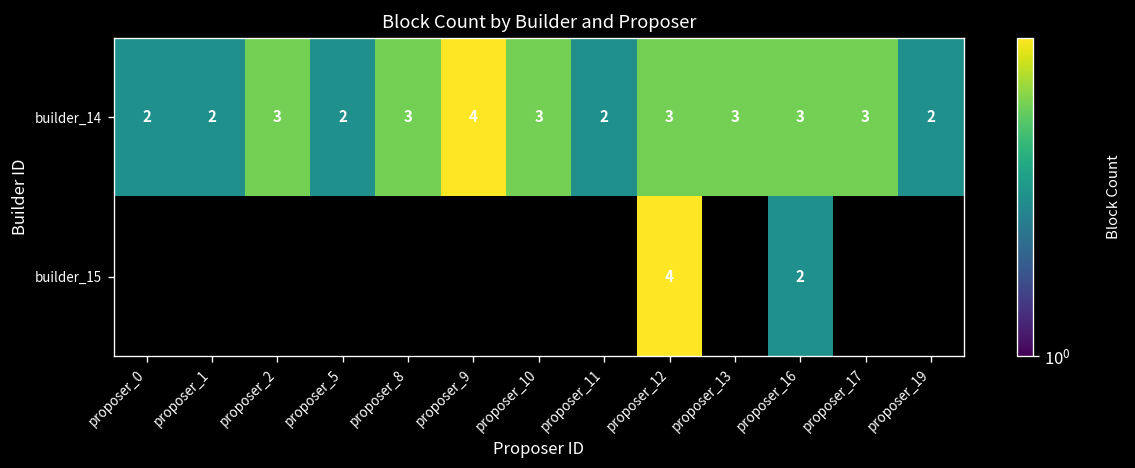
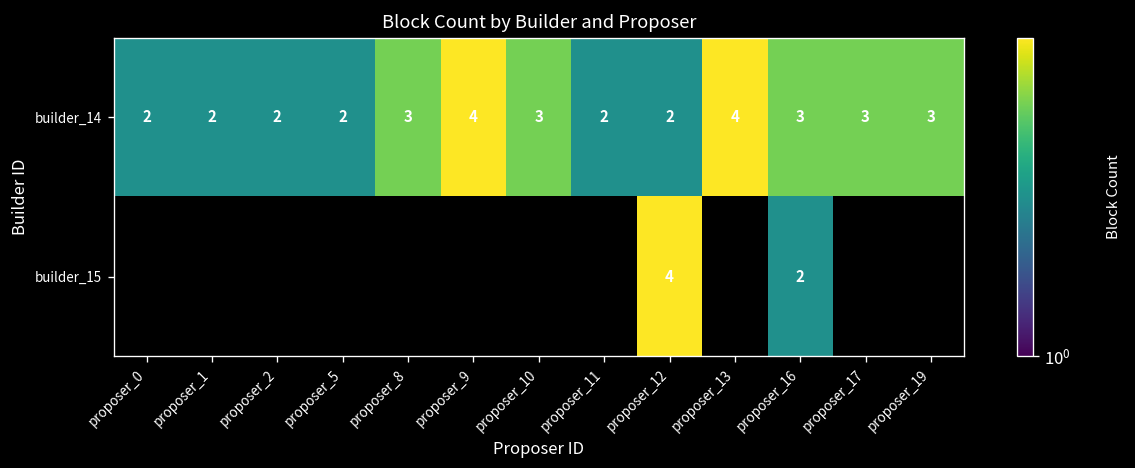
builder_14, proposer_2: 3 -> 2
builder_14, proposer_12: 3 -> 2
builder_14, proposer_13: 3 -> 4
builder_14, proposer_19: 2 -> 3
